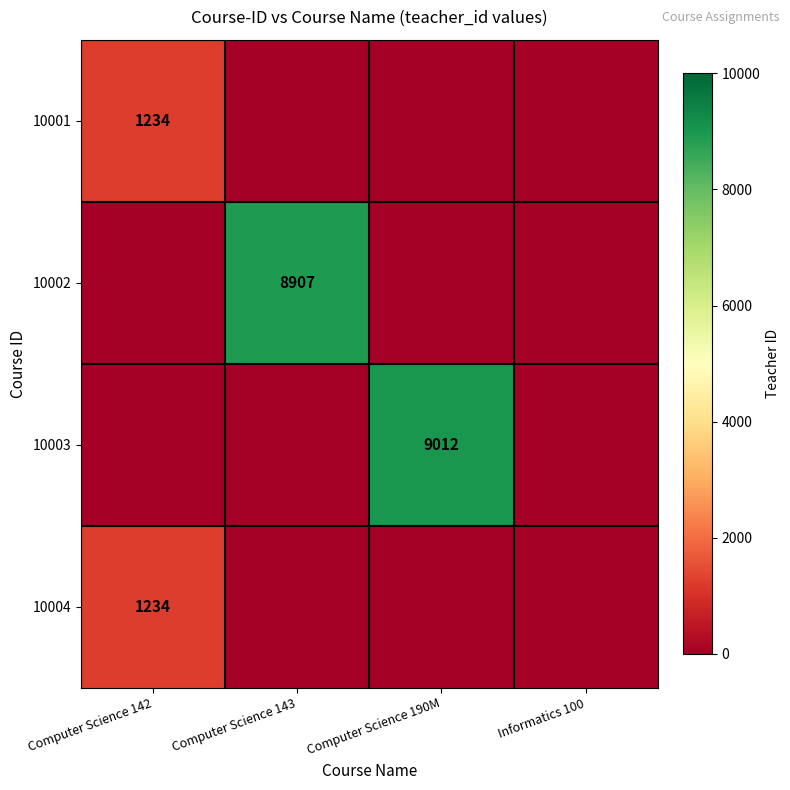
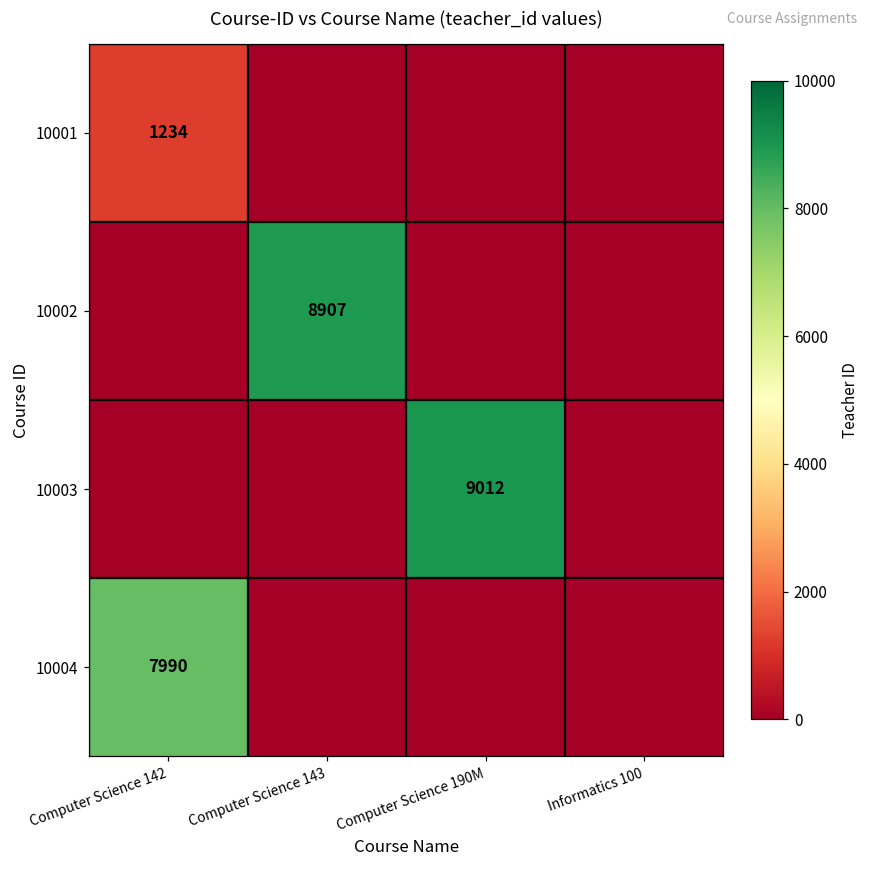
10004, Computer Science 142: 1234 -> 7990
